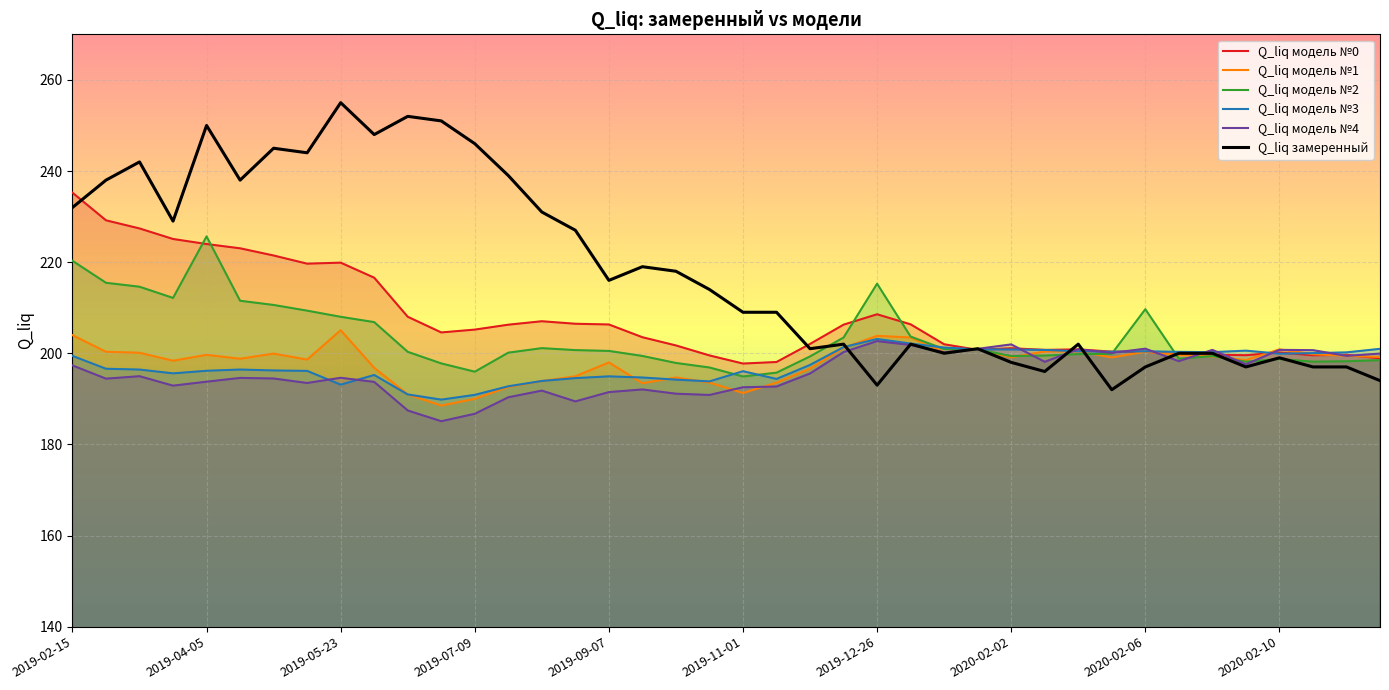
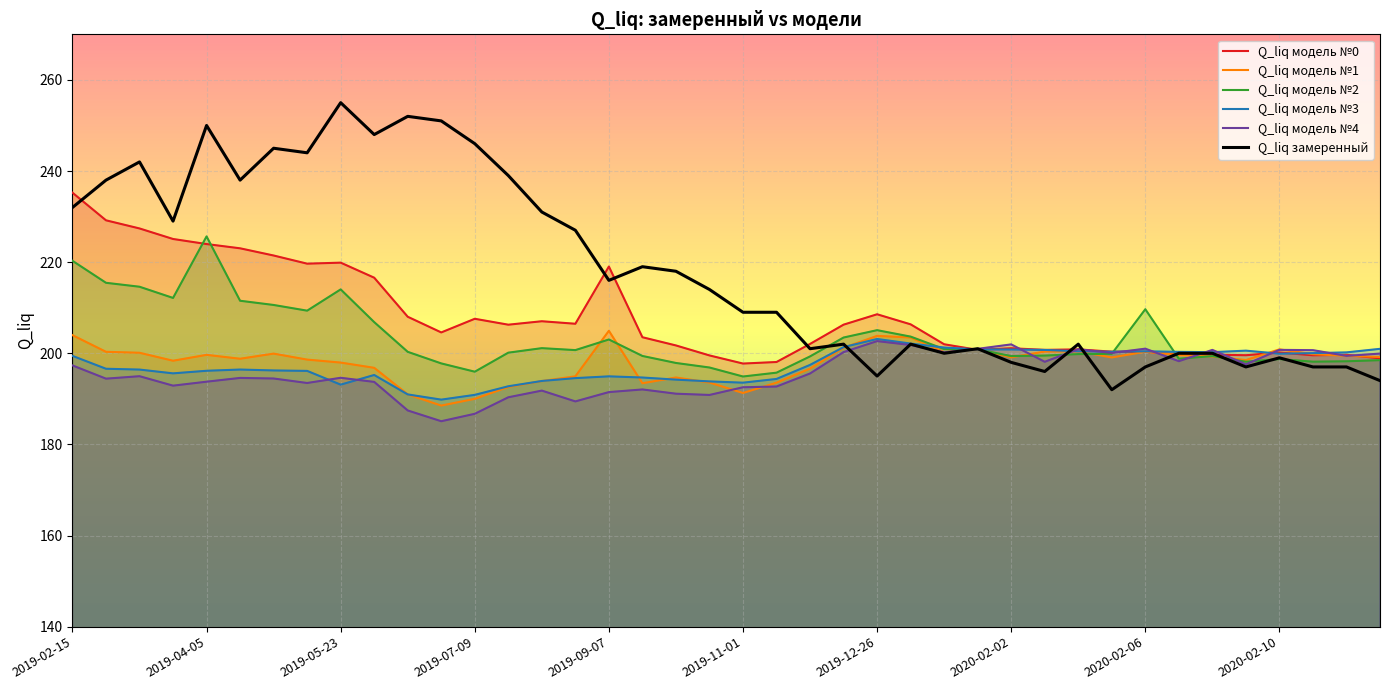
Q_liq модель №1, 2019-05-23: 205 -> 198
Q_liq модель №2, 2019-05-23: 208 -> 214
Q_liq модель №0, 2019-07-09: 205 -> 208
Q_liq модель №0, 2019-09-07: 206 -> 219
Q_liq модель №1, 2019-09-07: 198 -> 205
Q_liq модель №2, 2019-09-07: 201 -> 203
Q_liq модель №3, 2019-11-01: 196 -> 194
Q_liq модель №2, 2019-12-26: 215 -> 205
Q_liq замеренный, 2019-12-26: 193 -> 195
